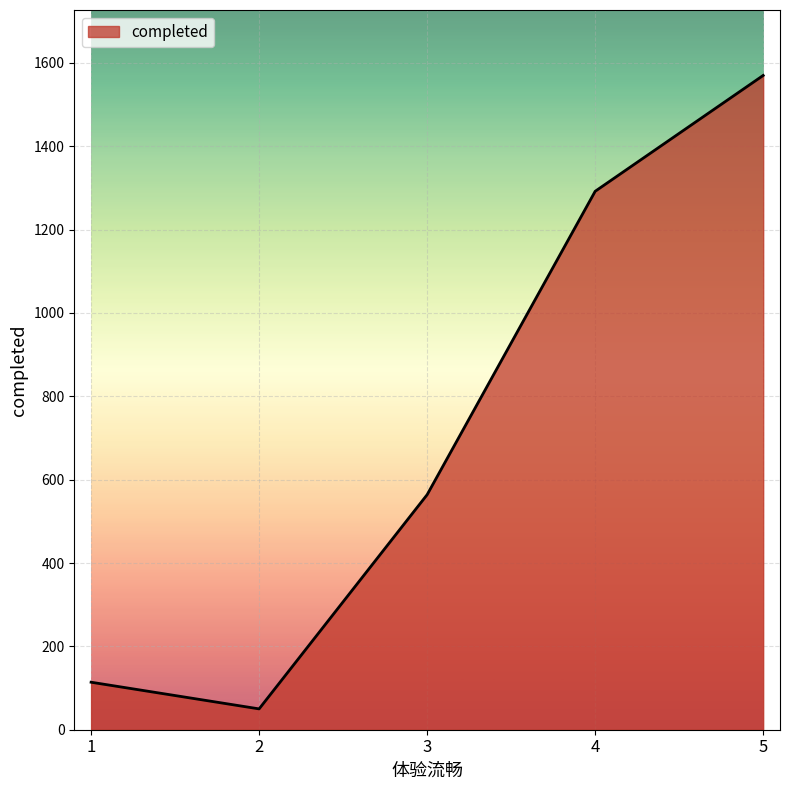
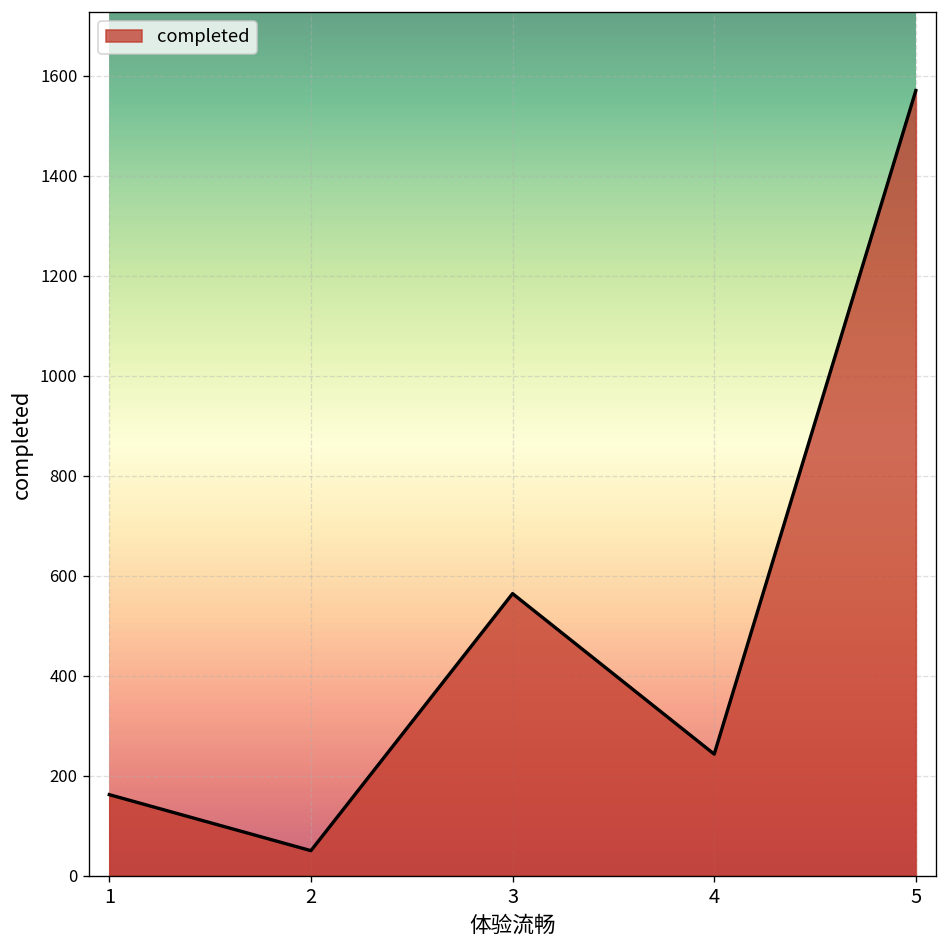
1: 110 -> 160
4: 1290 -> 240
